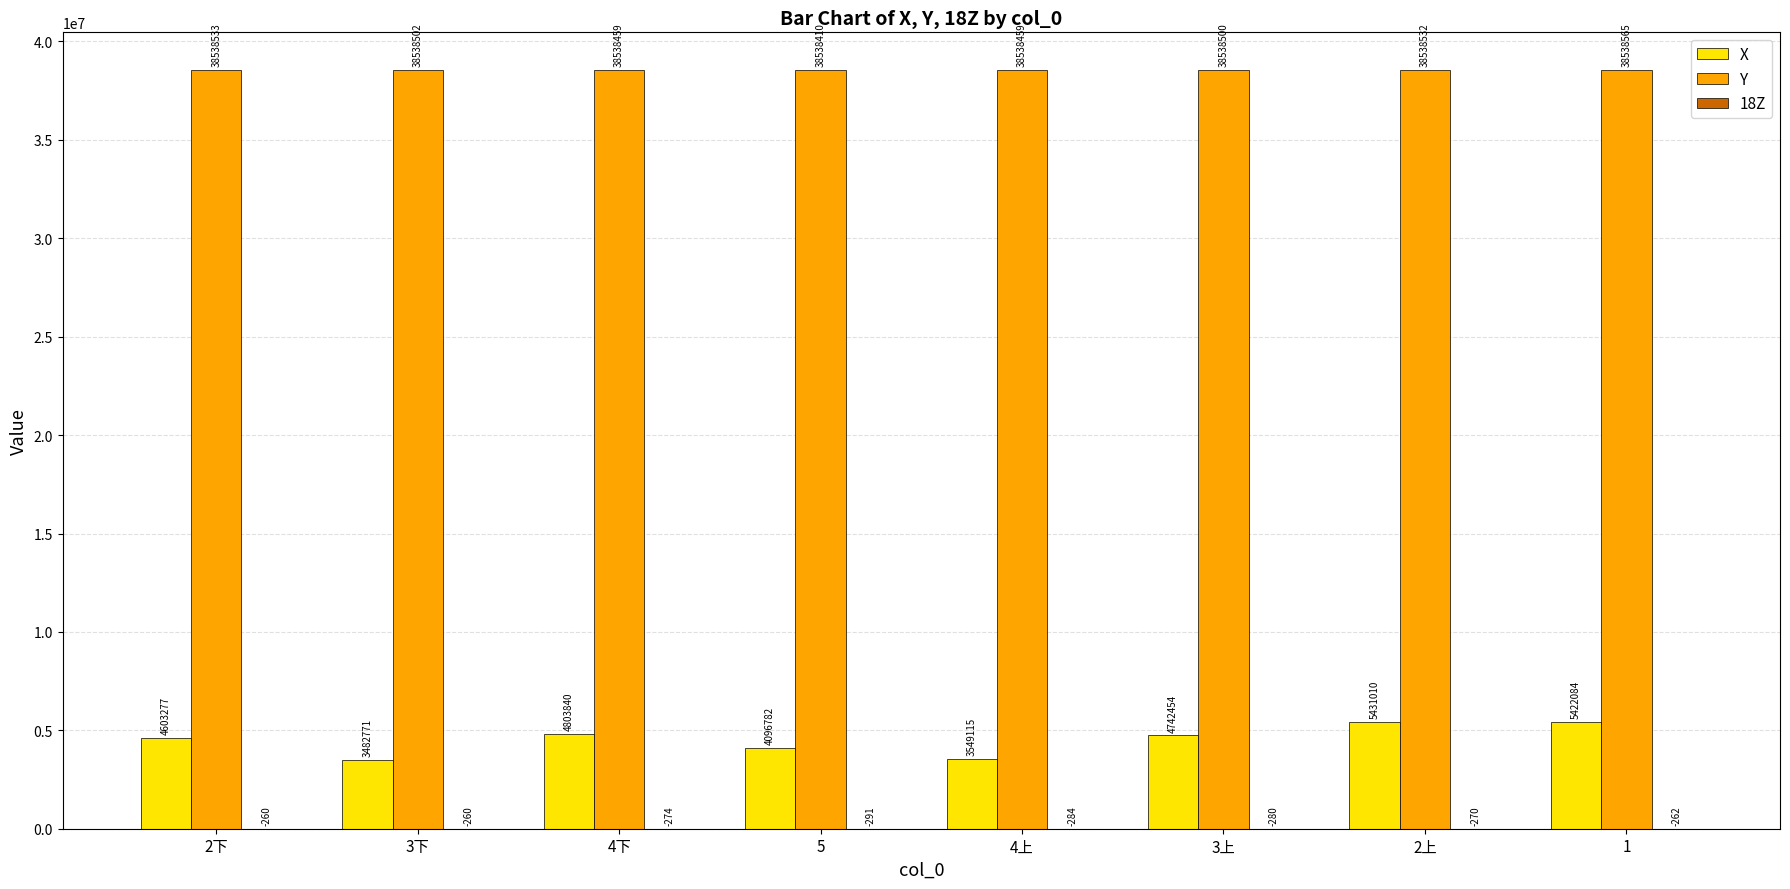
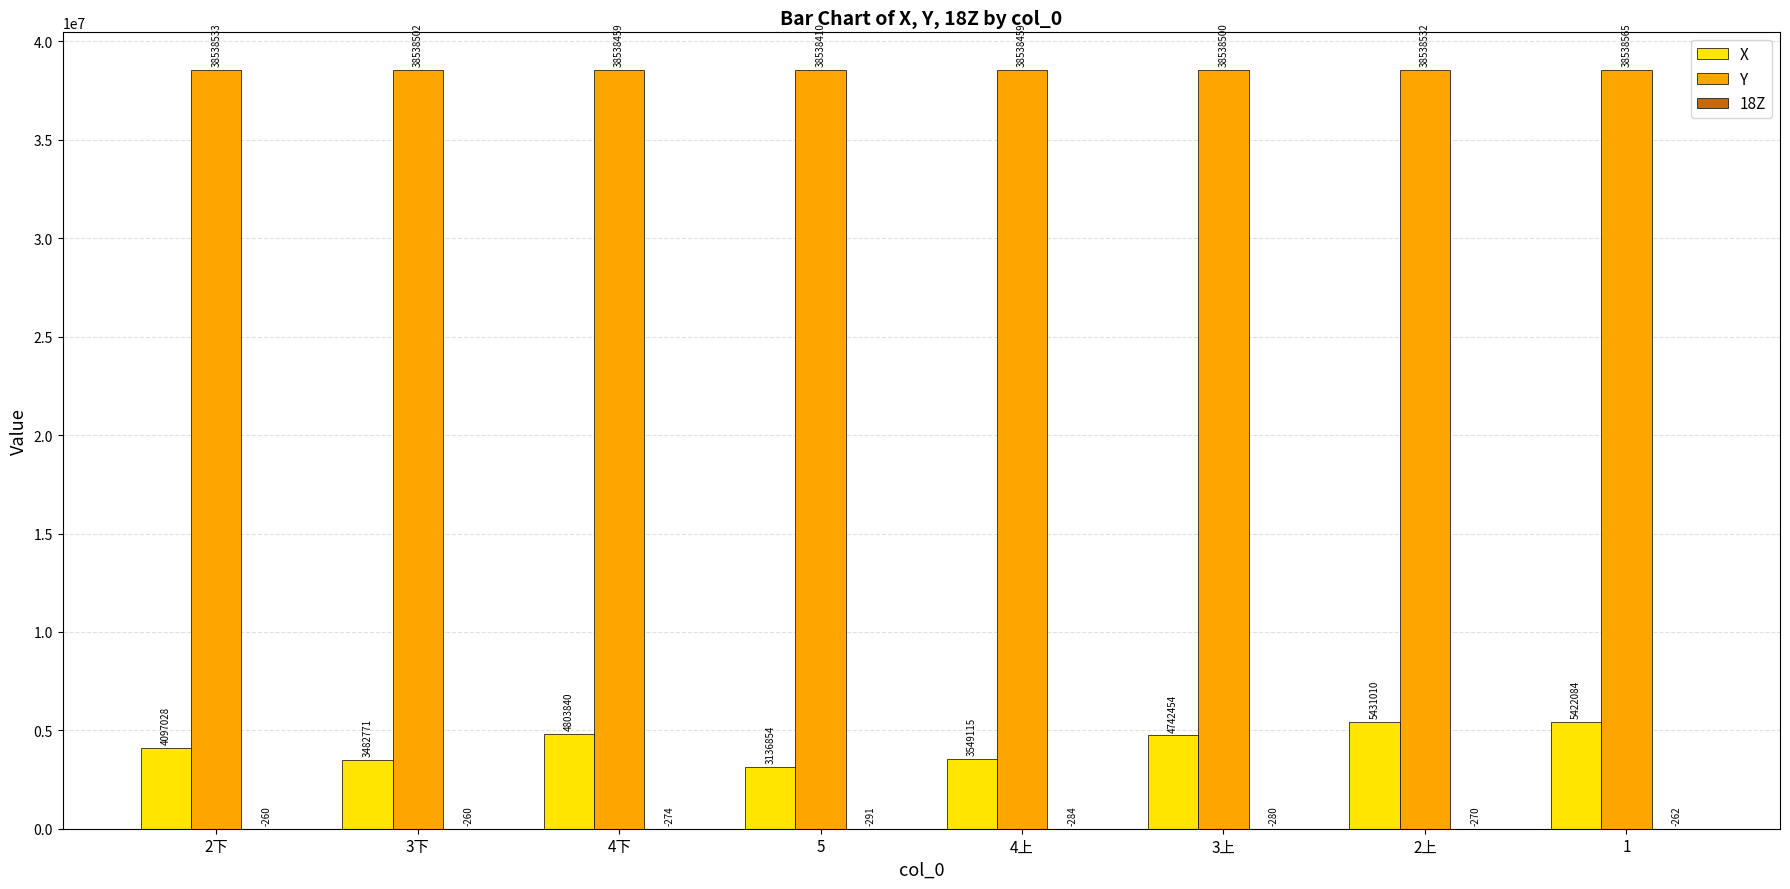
X, 2下: 4603277 -> 4097028
X, 5: 4096782 -> 3136854
